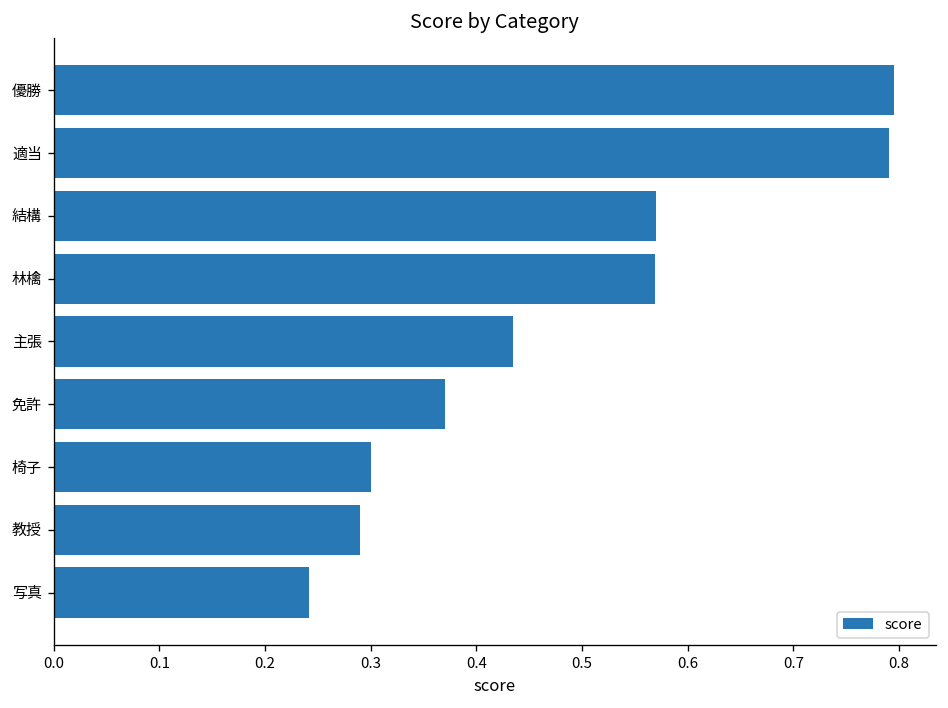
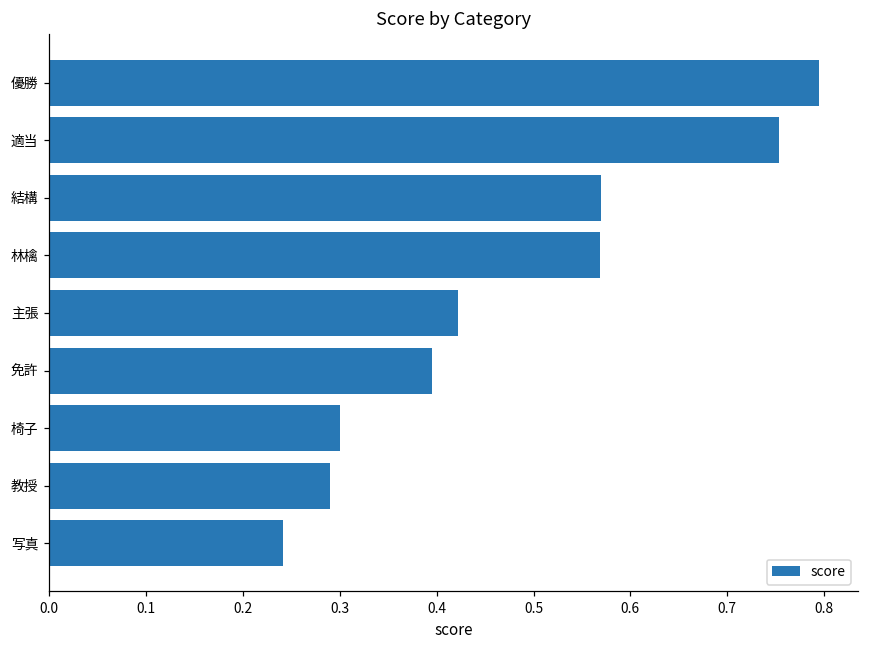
適当: 0.79 -> 0.75
主張: 0.44 -> 0.42
免許: 0.37 -> 0.40
